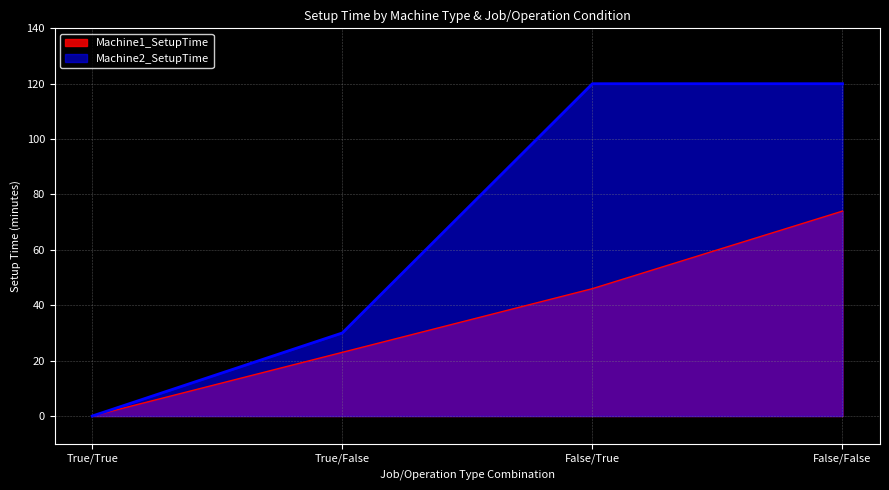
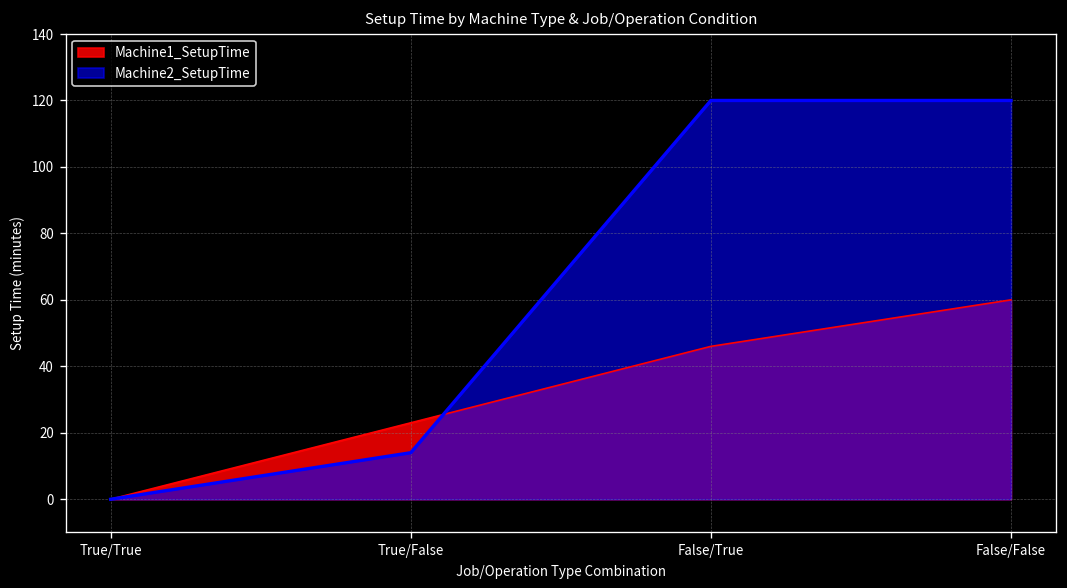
Machine2_SetupTime, True/False: 30 -> 14
Machine1_SetupTime, False/False: 74 -> 60
